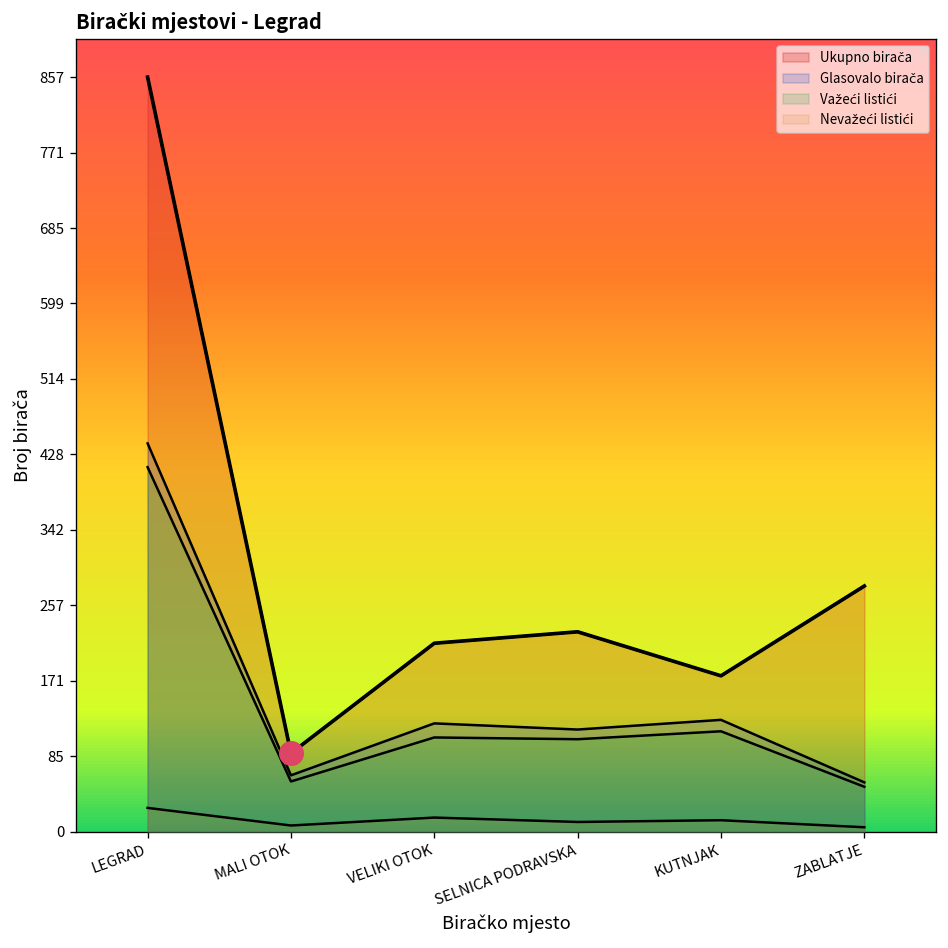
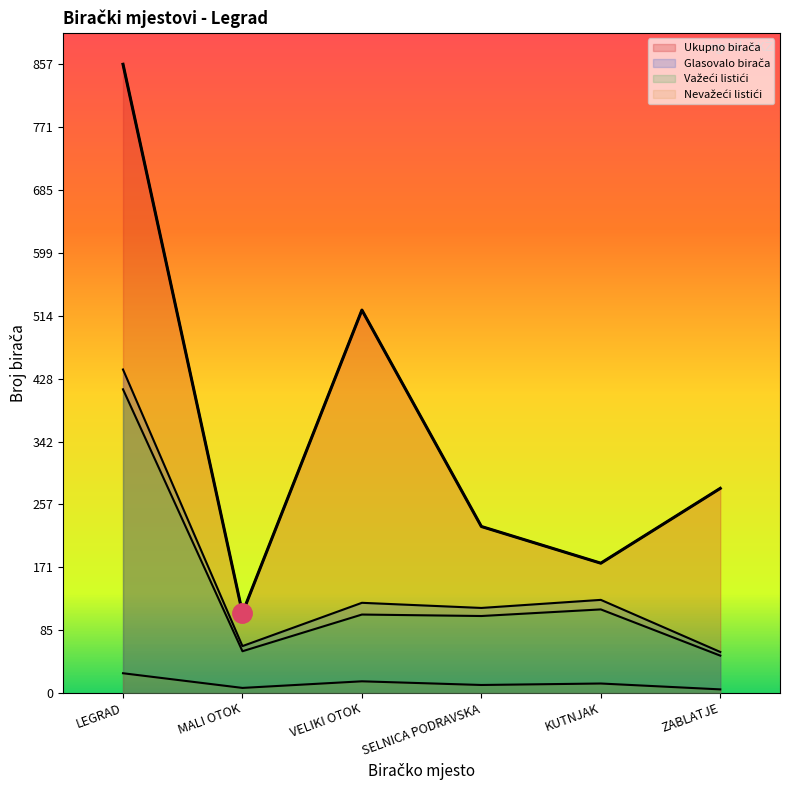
Ukupno birača, MALI OTOK: 90 -> 110
Ukupno birača, VELIKI OTOK: 210 -> 520
